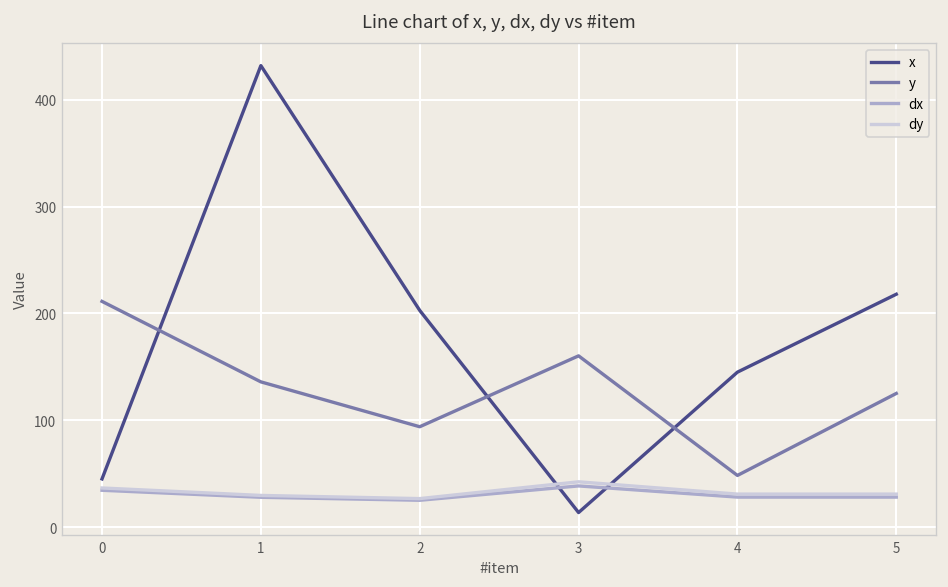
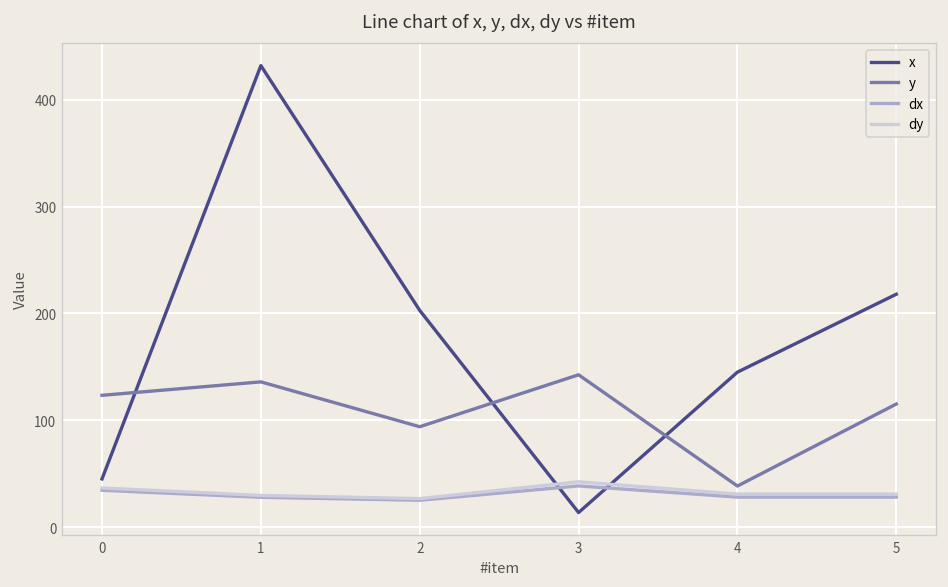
y, 0: 210 -> 120
y, 3: 160 -> 140
y, 4: 50 -> 40
y, 5: 130 -> 120
